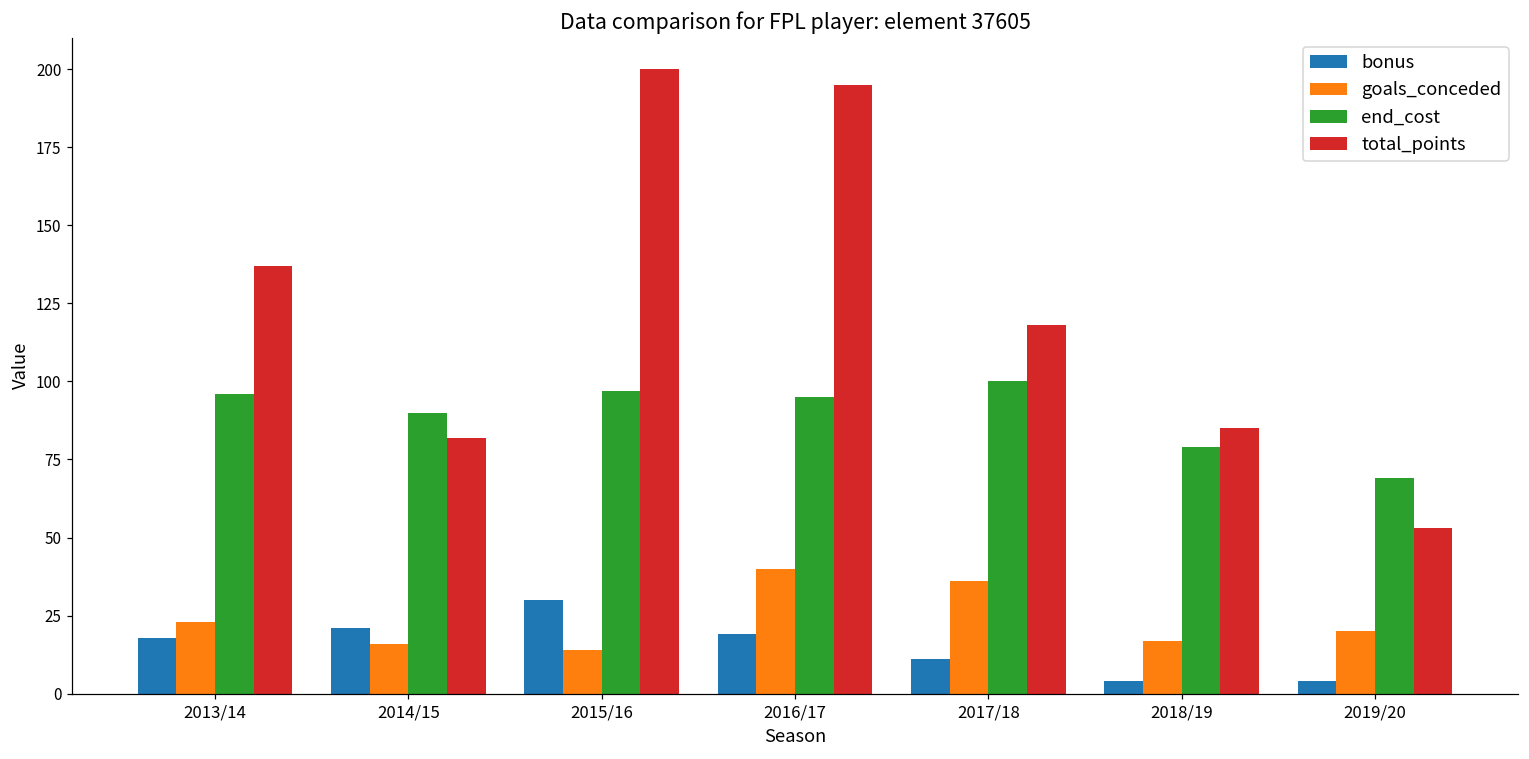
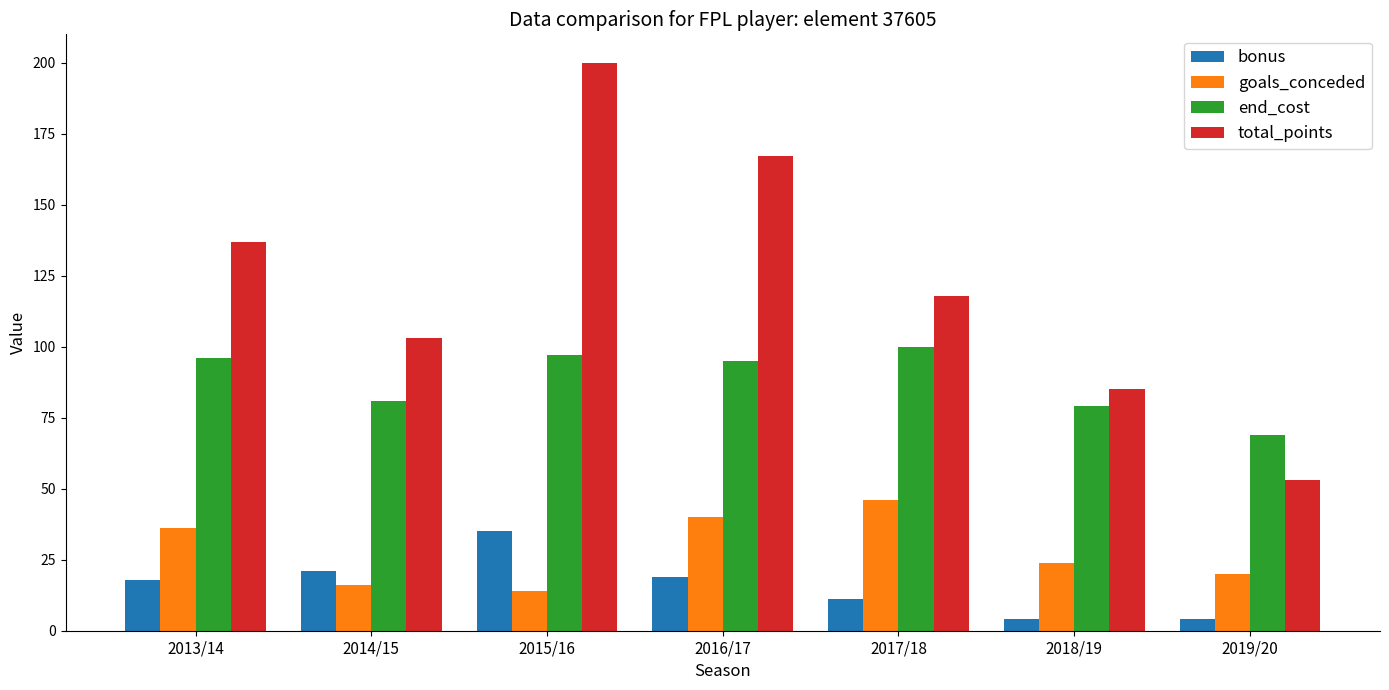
goals_conceded, 2013/14: 23 -> 36
end_cost, 2014/15: 90 -> 81
total_points, 2014/15: 82 -> 103
bonus, 2015/16: 30 -> 35
total_points, 2016/17: 195 -> 167
goals_conceded, 2017/18: 36 -> 46
goals_conceded, 2018/19: 17 -> 24
